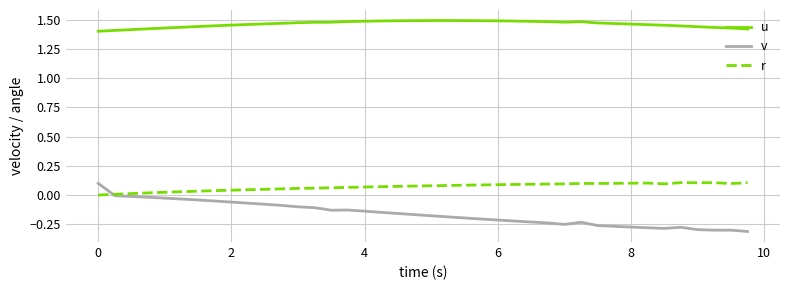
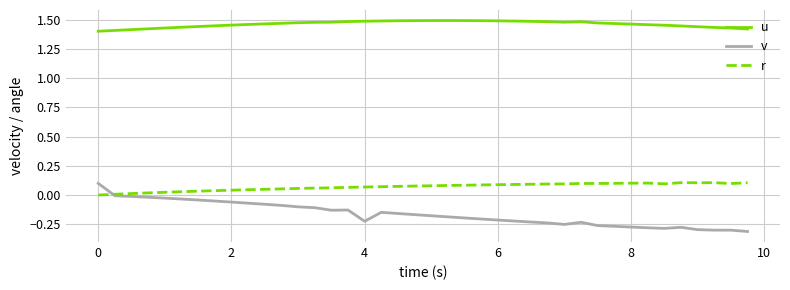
v, 4: -0.14 -> -0.22
